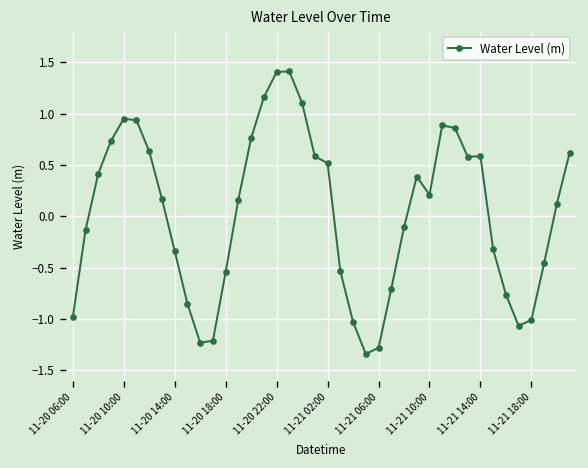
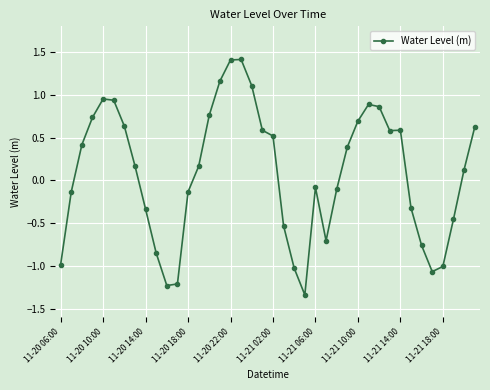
11-20 18:00: -0.5 -> -0.1
11-21 06:00: -1.3 -> -0.1
11-21 10:00: 0.2 -> 0.7
